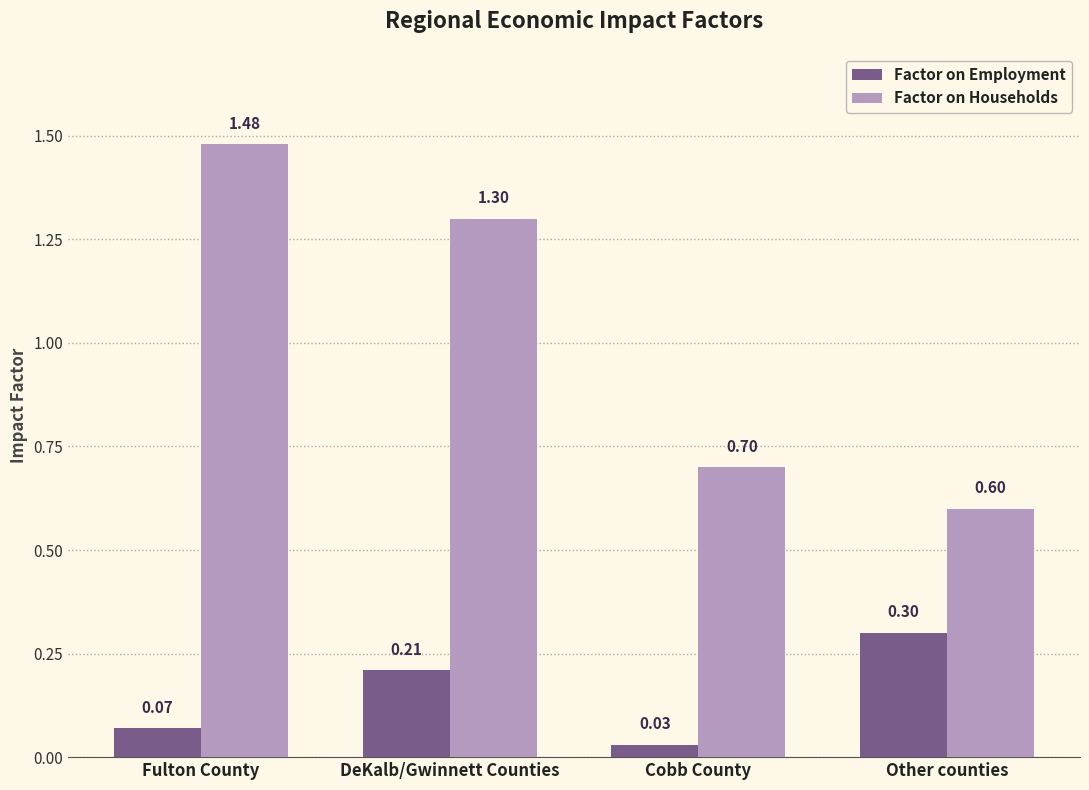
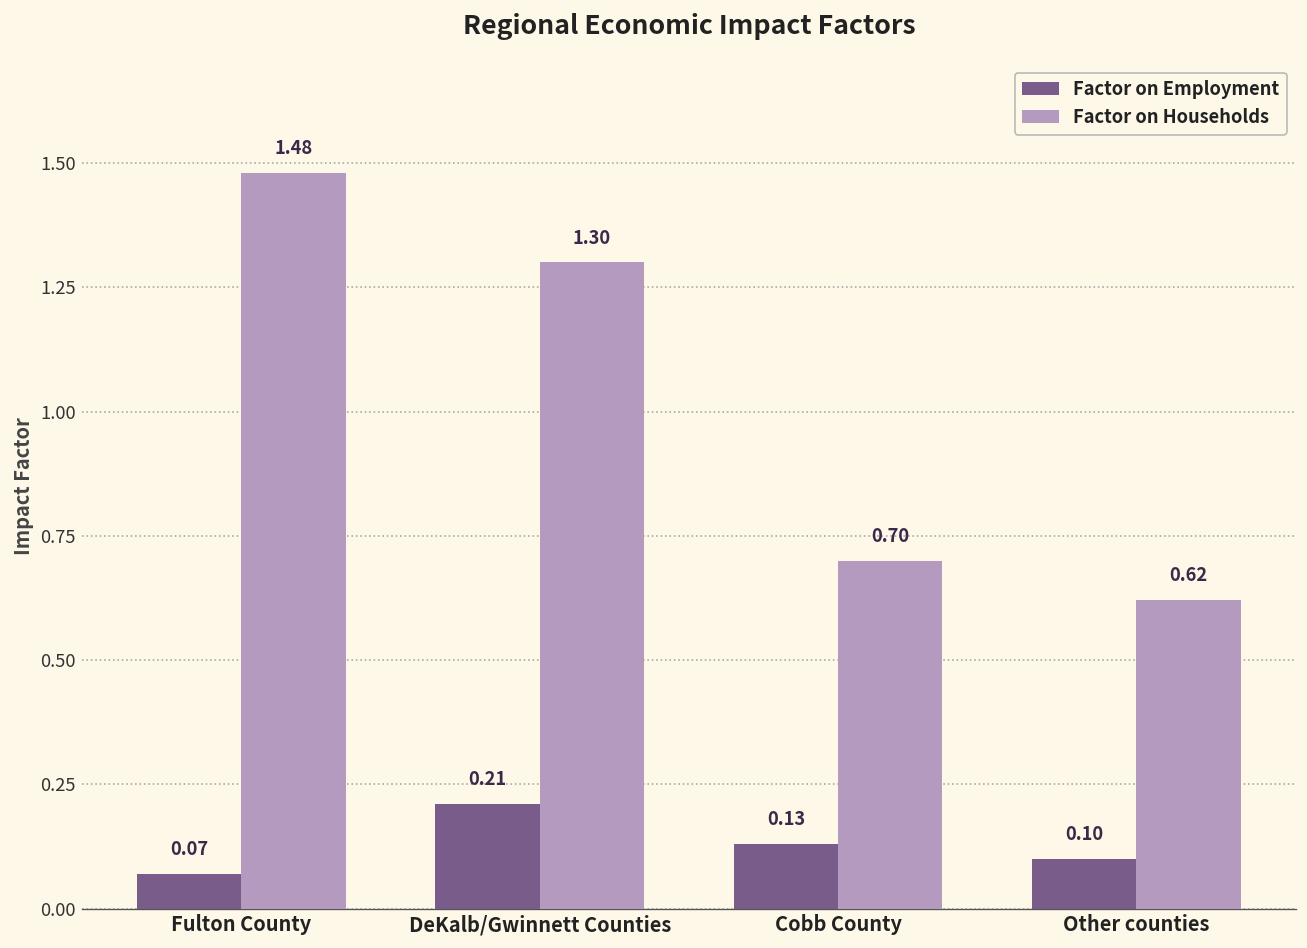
Factor on Employment, Cobb County: 0.03 -> 0.13
Factor on Employment, Other counties: 0.30 -> 0.10
Factor on Households, Other counties: 0.60 -> 0.62
